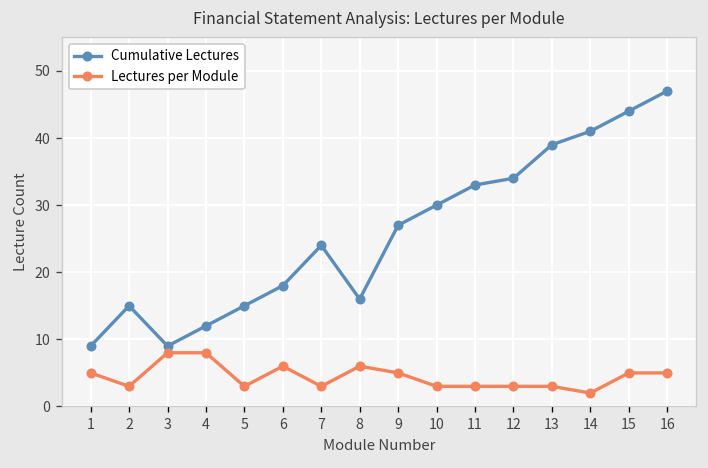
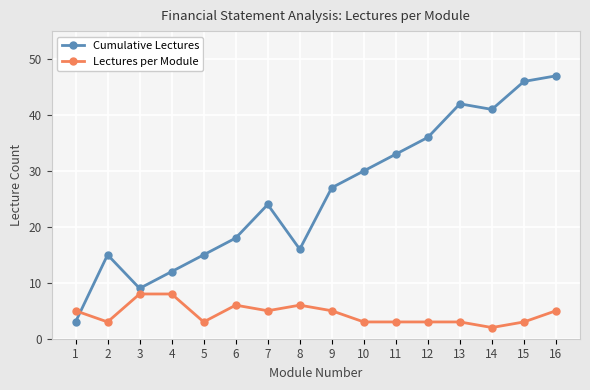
Cumulative Lectures, 1: 9 -> 3
Lectures per Module, 7: 3 -> 5
Cumulative Lectures, 12: 34 -> 36
Cumulative Lectures, 13: 39 -> 42
Cumulative Lectures, 15: 44 -> 46
Lectures per Module, 15: 5 -> 3
